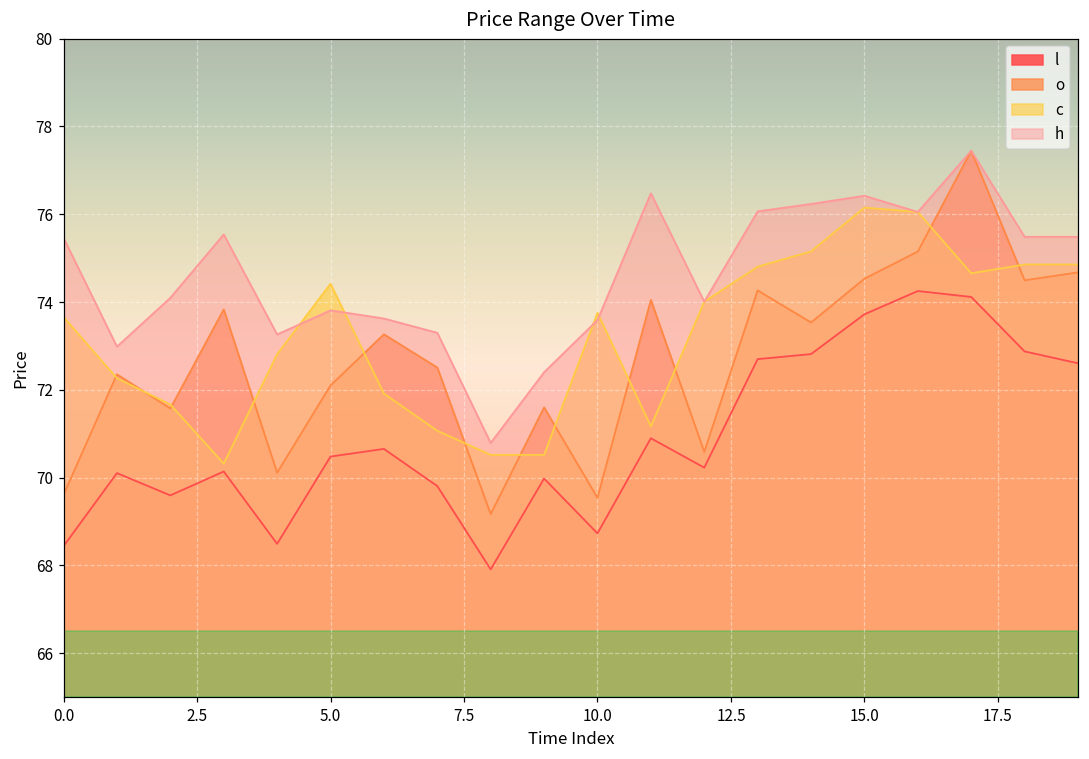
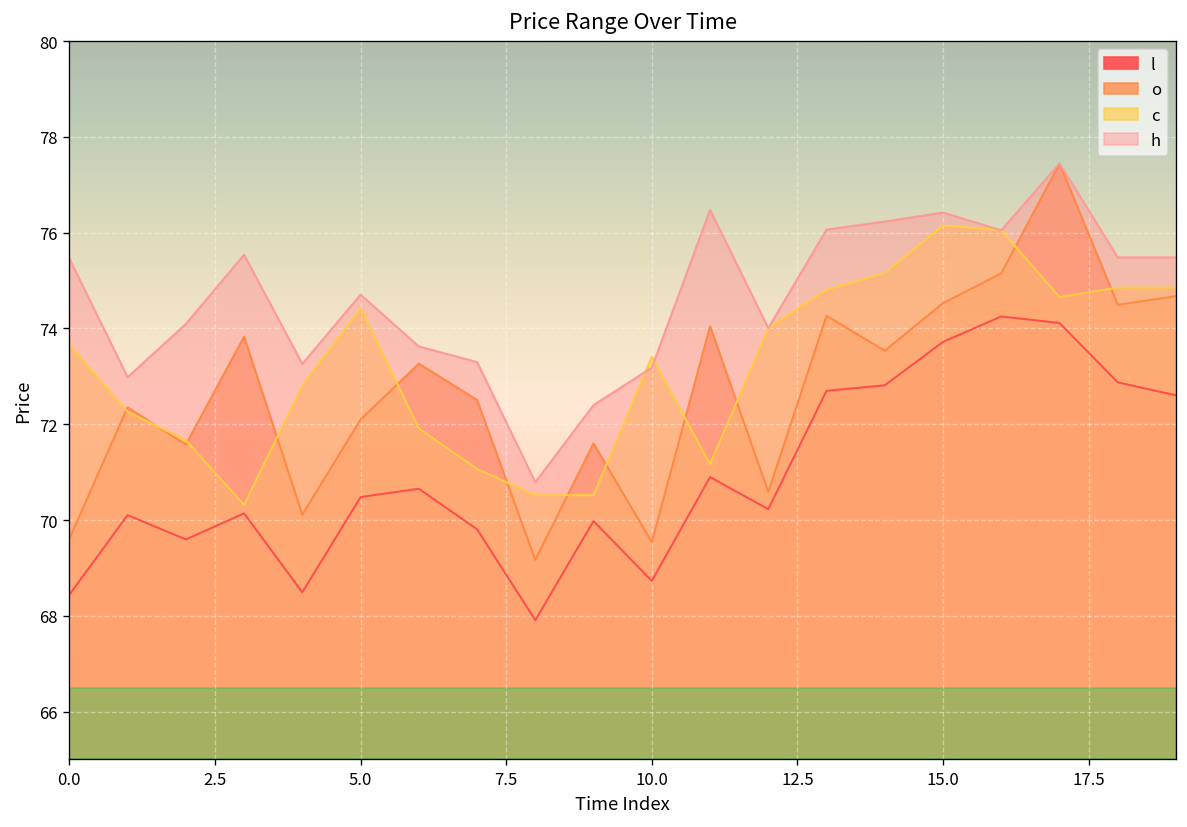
h, 5.0: 73.8 -> 74.7
c, 10.0: 73.8 -> 73.4
h, 10.0: 73.6 -> 73.2
